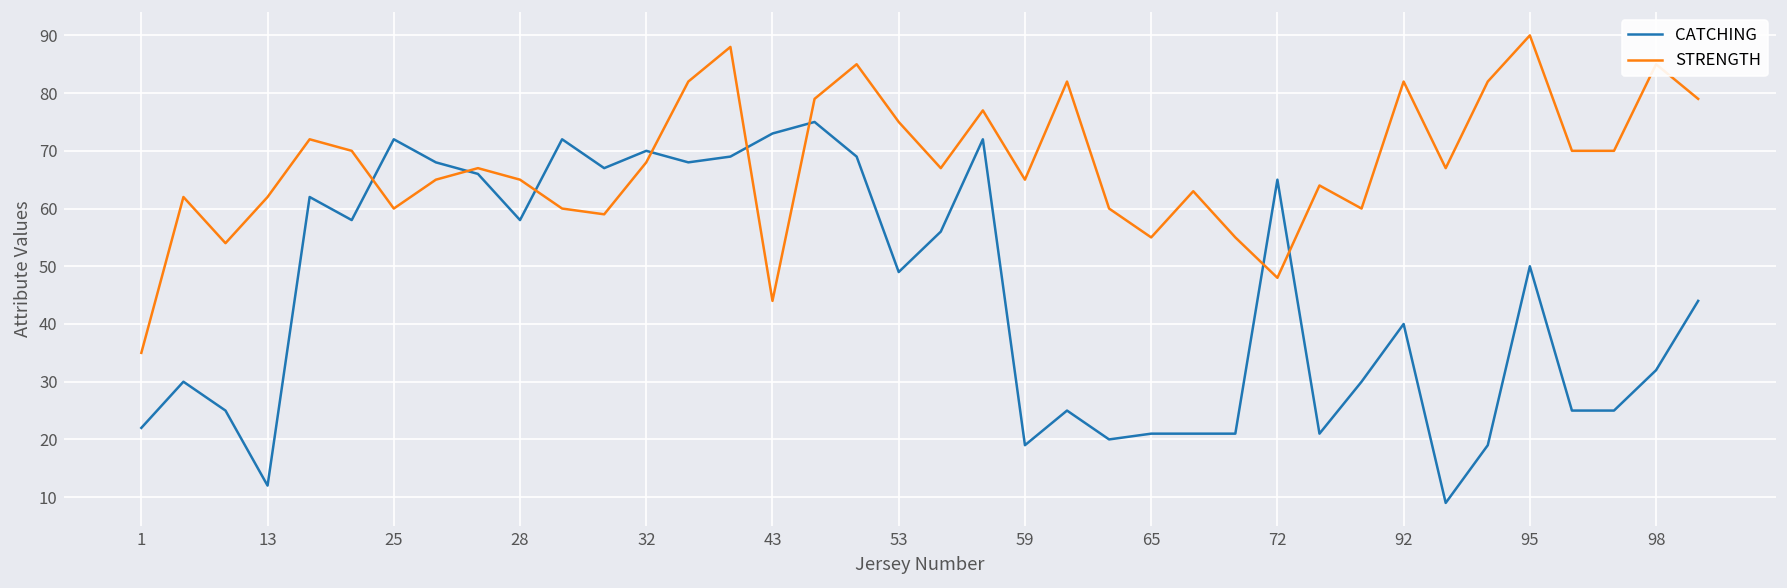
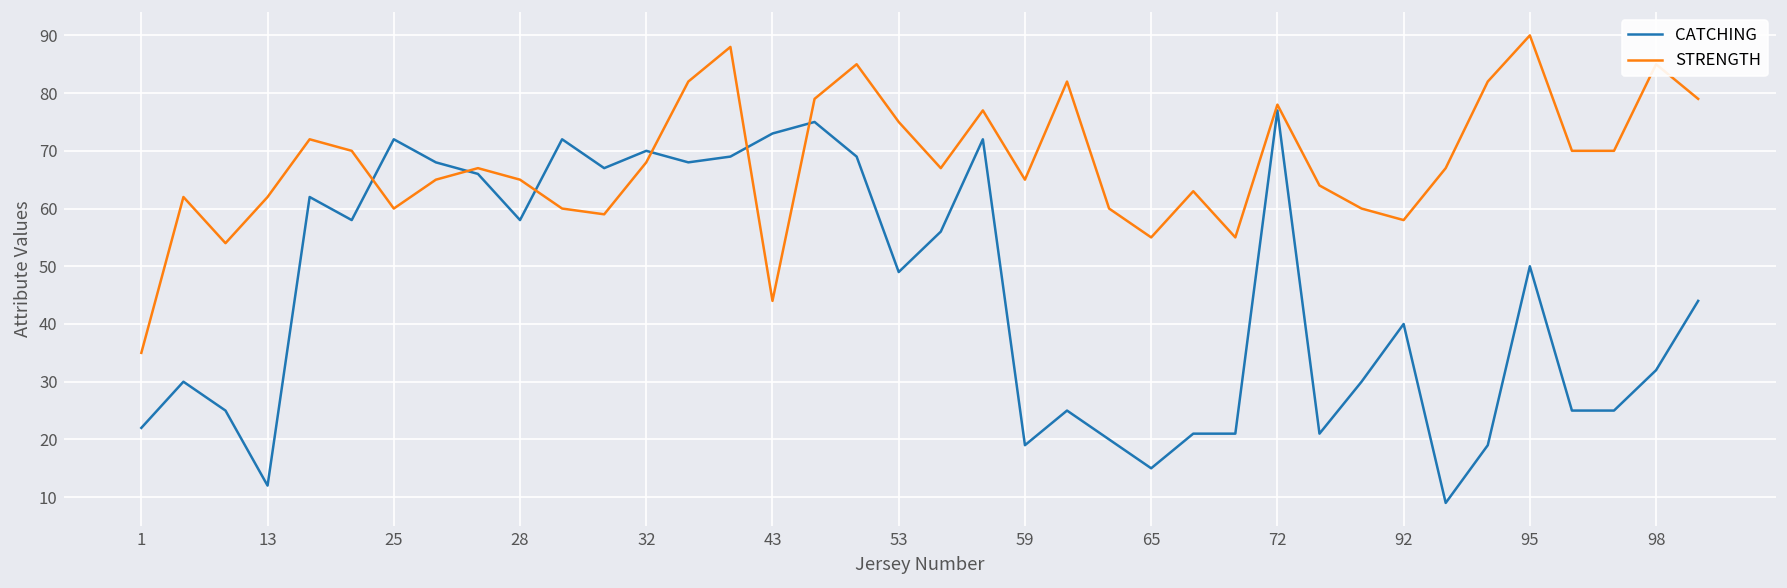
CATCHING, 65: 21 -> 15
CATCHING, 72: 65 -> 77
STRENGTH, 72: 48 -> 78
STRENGTH, 92: 82 -> 58
